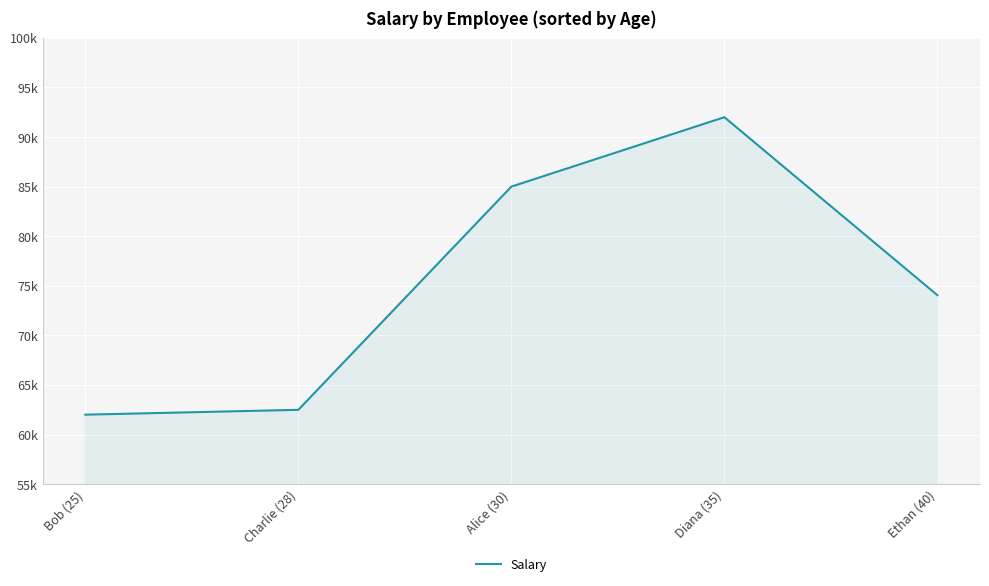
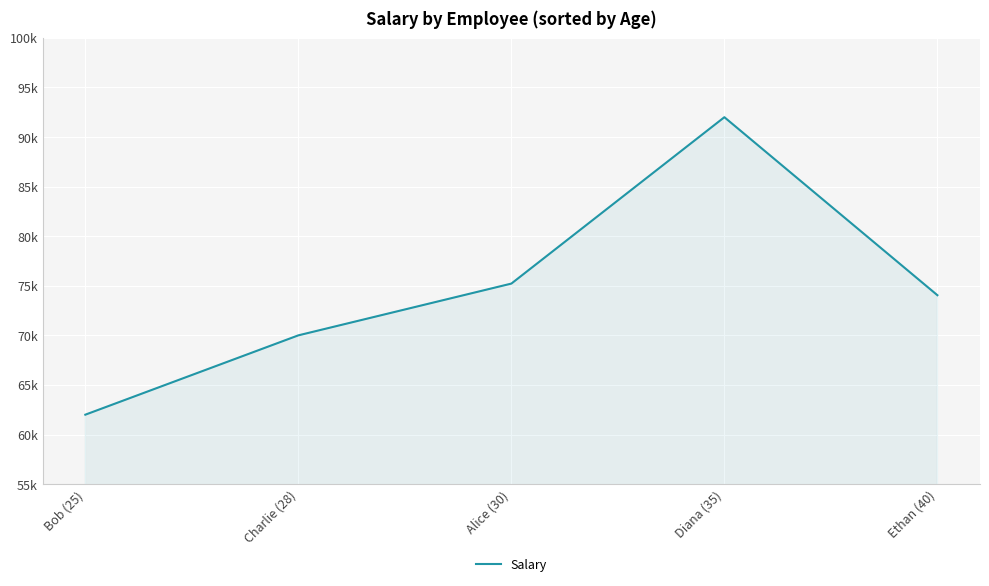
Charlie (28): 62000 -> 70000
Alice (30): 85000 -> 75000
